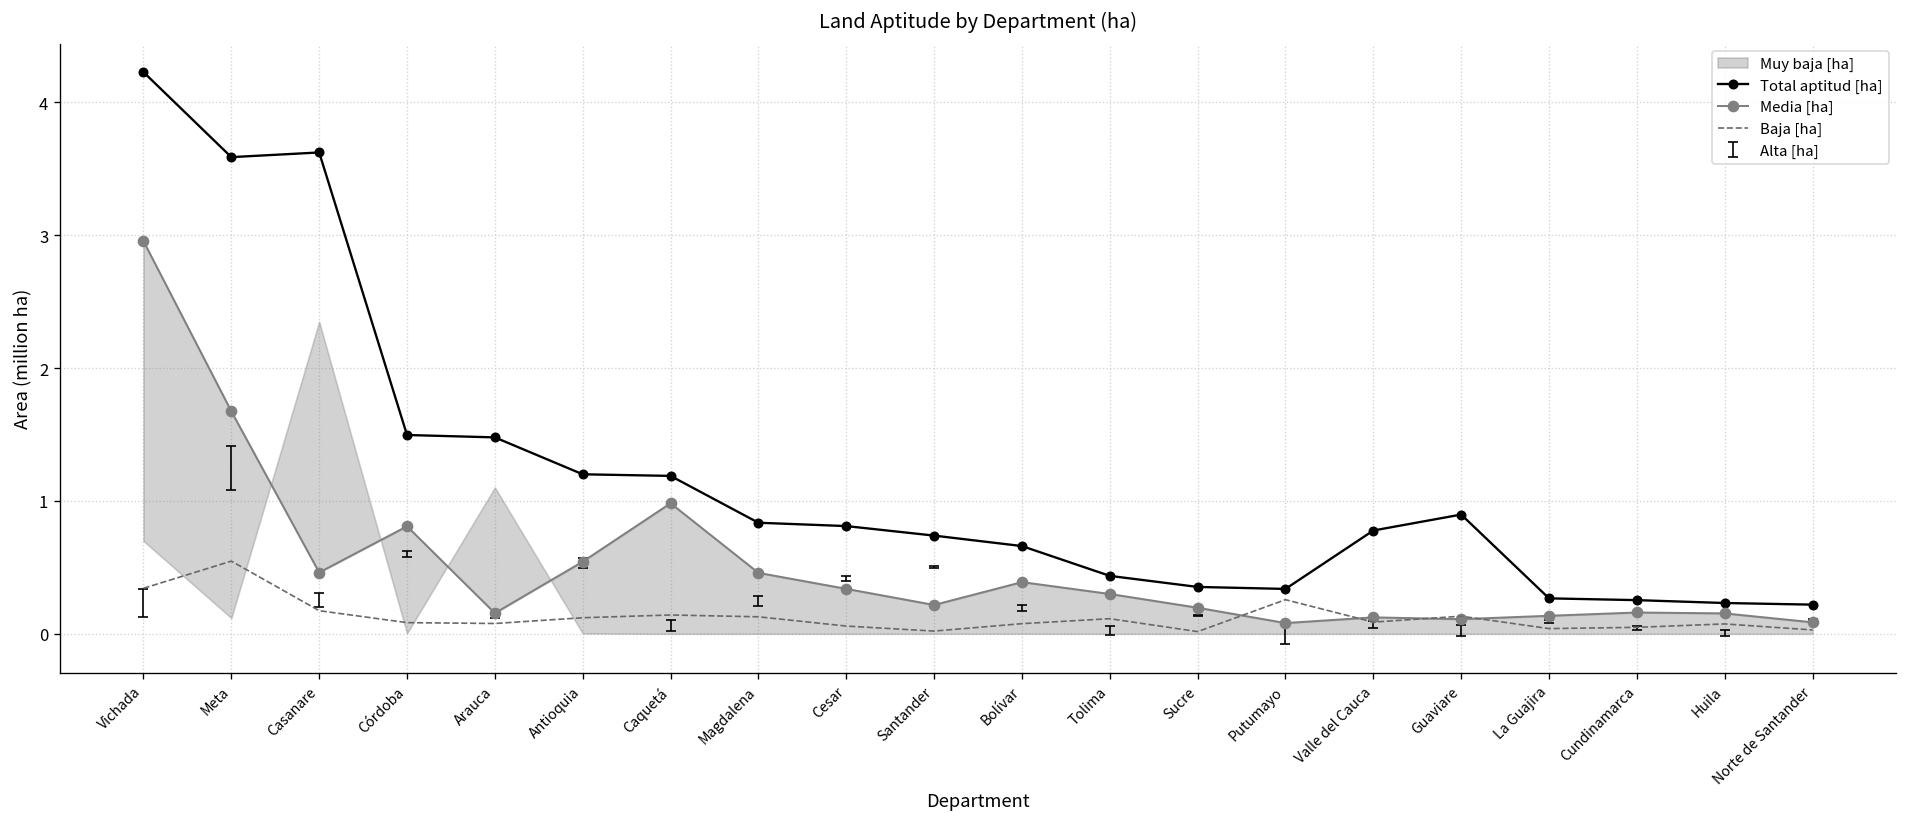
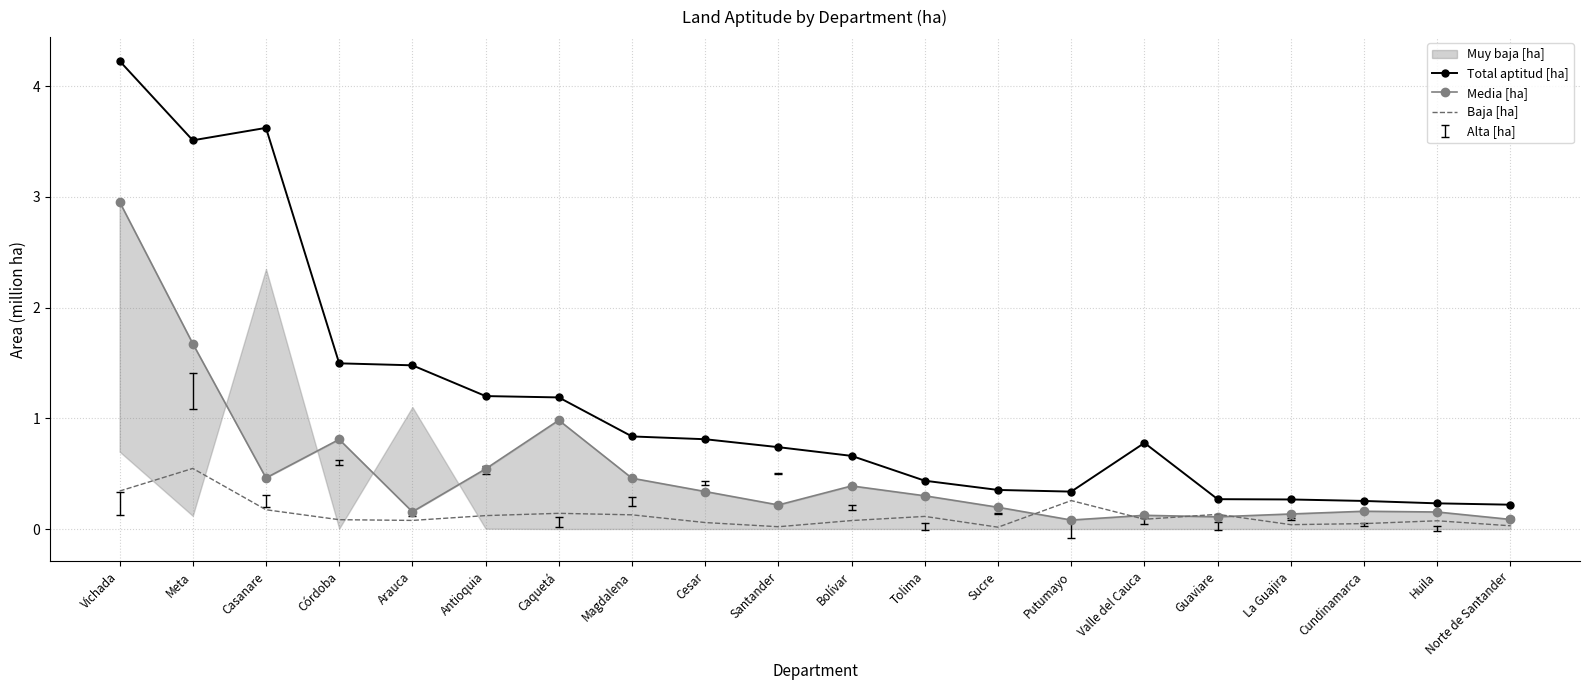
Total aptitud [ha], Meta: 3.59 -> 3.51
Total aptitud [ha], Guaviare: 0.90 -> 0.27
